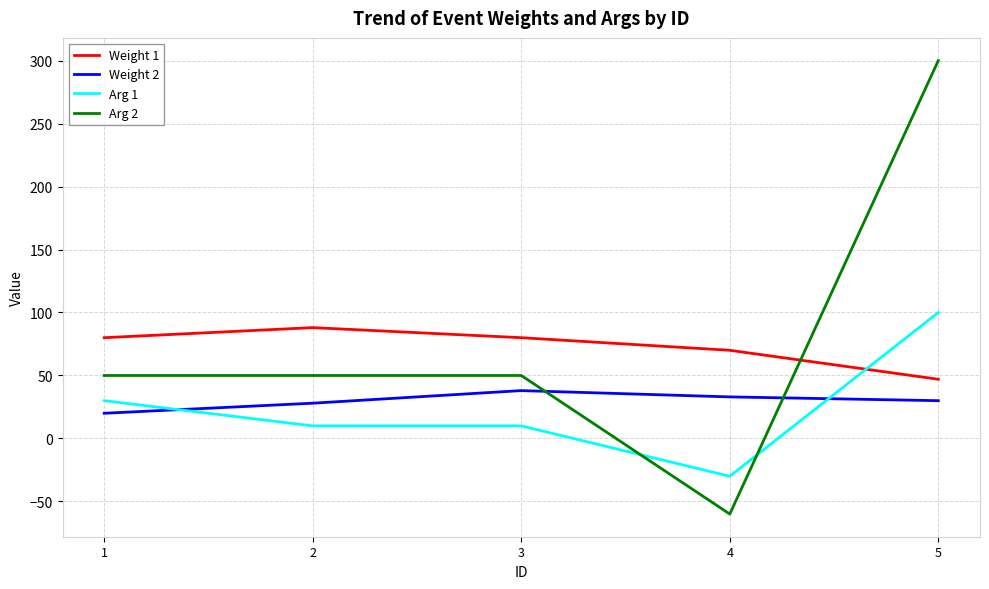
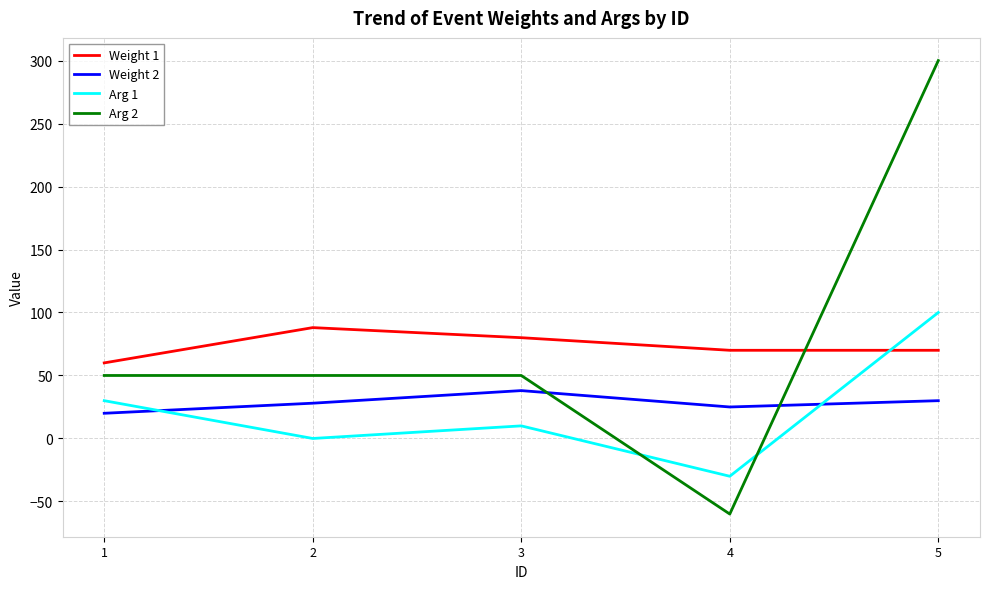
Weight 1, 1: 80 -> 60
Arg 1, 2: 10 -> 0
Weight 2, 4: 33 -> 25
Weight 1, 5: 47 -> 70
